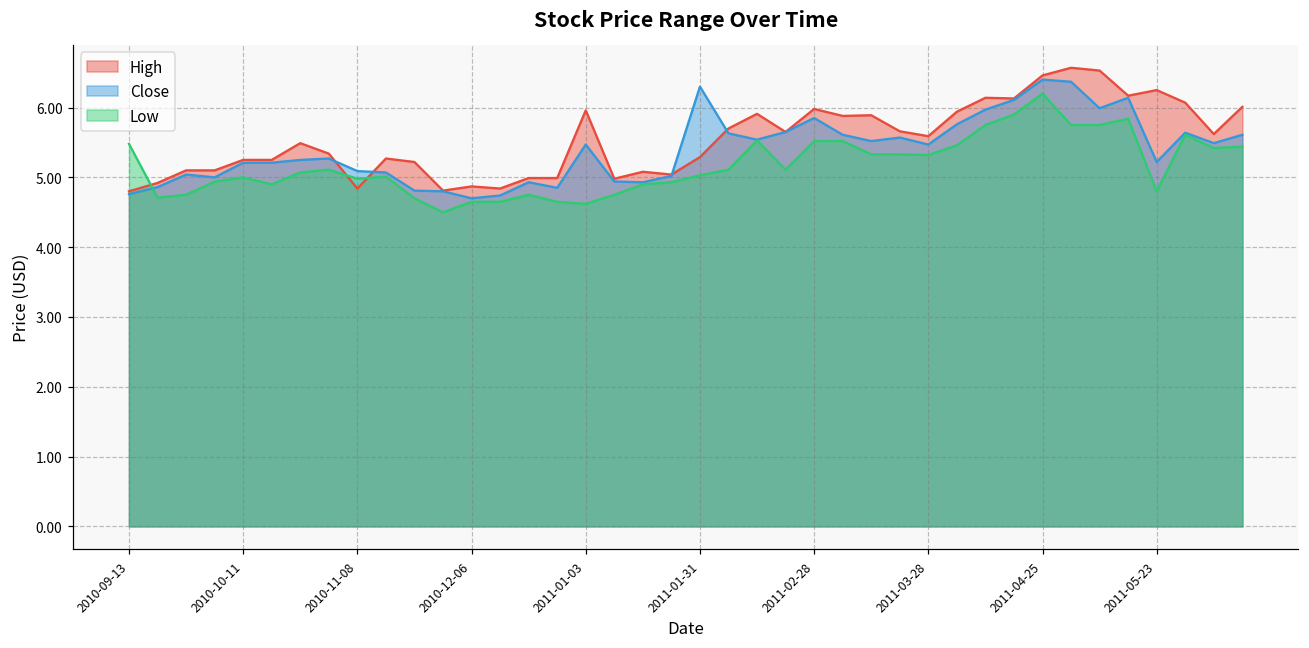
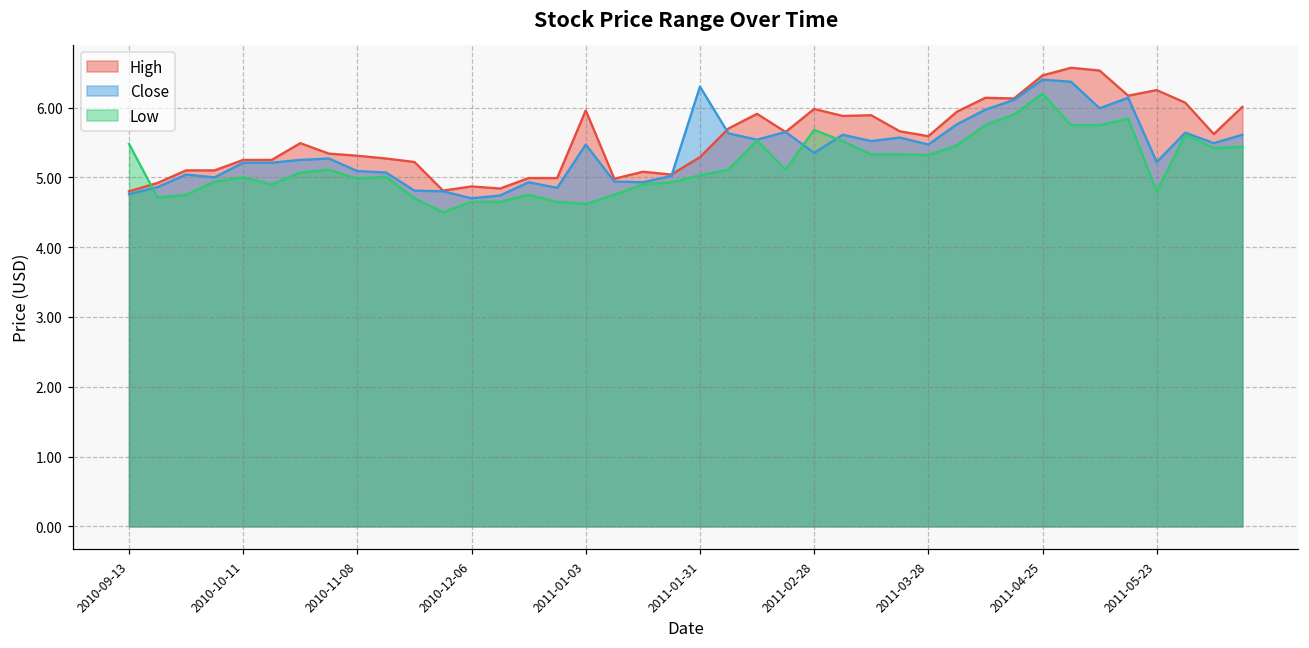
High, 2010-11-08: 4.8 -> 5.3
Close, 2011-02-28: 5.9 -> 5.4
Low, 2011-02-28: 5.5 -> 5.7
